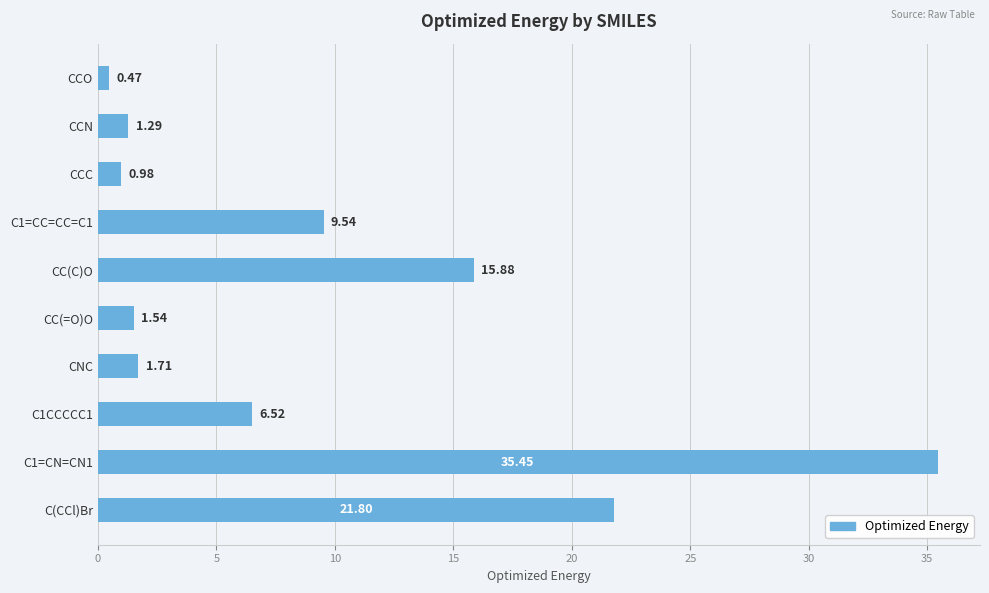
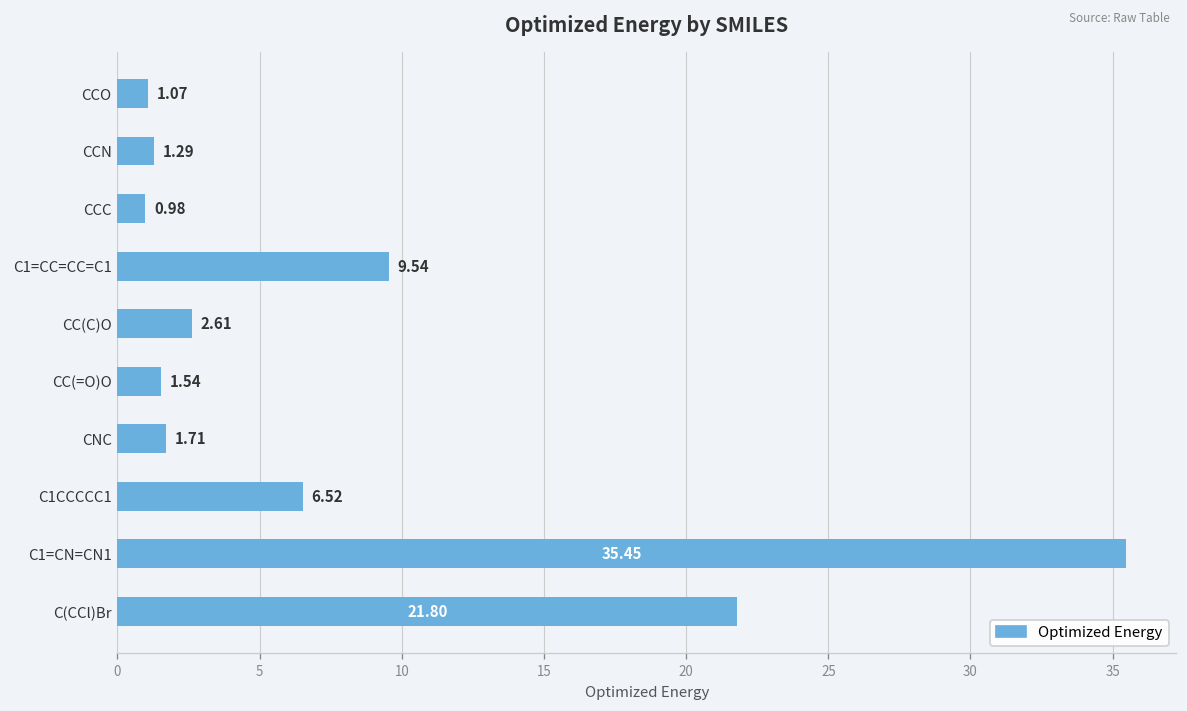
CCO: 0.47 -> 1.07
CC(C)O: 15.88 -> 2.61
